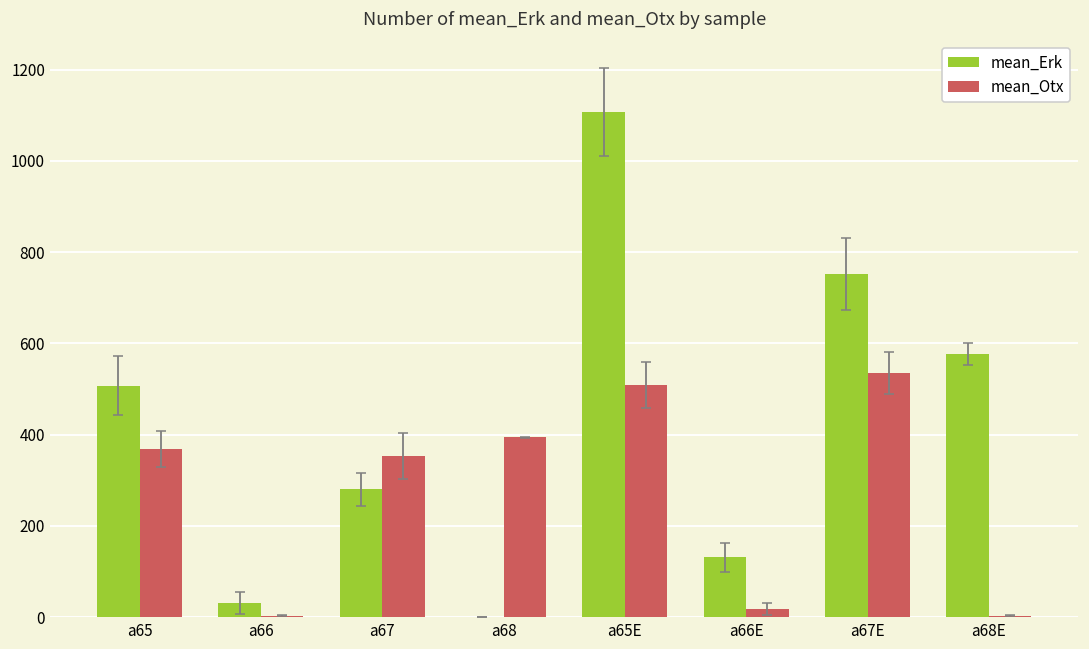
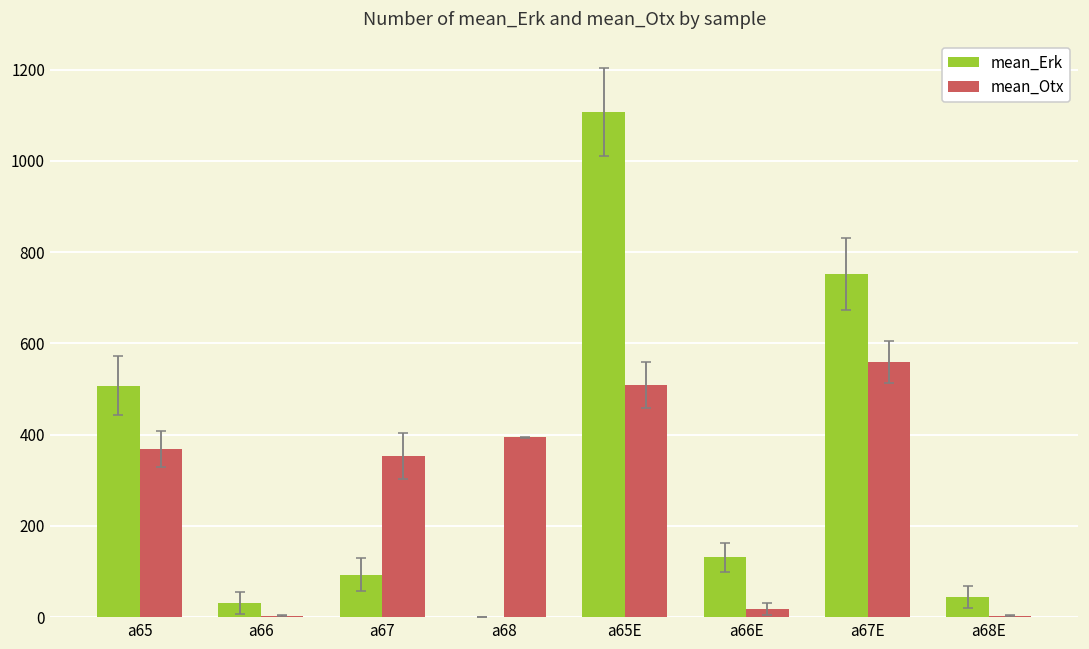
mean_Erk, a67: 280 -> 90
mean_Otx, a67E: 540 -> 560
mean_Erk, a68E: 580 -> 40
